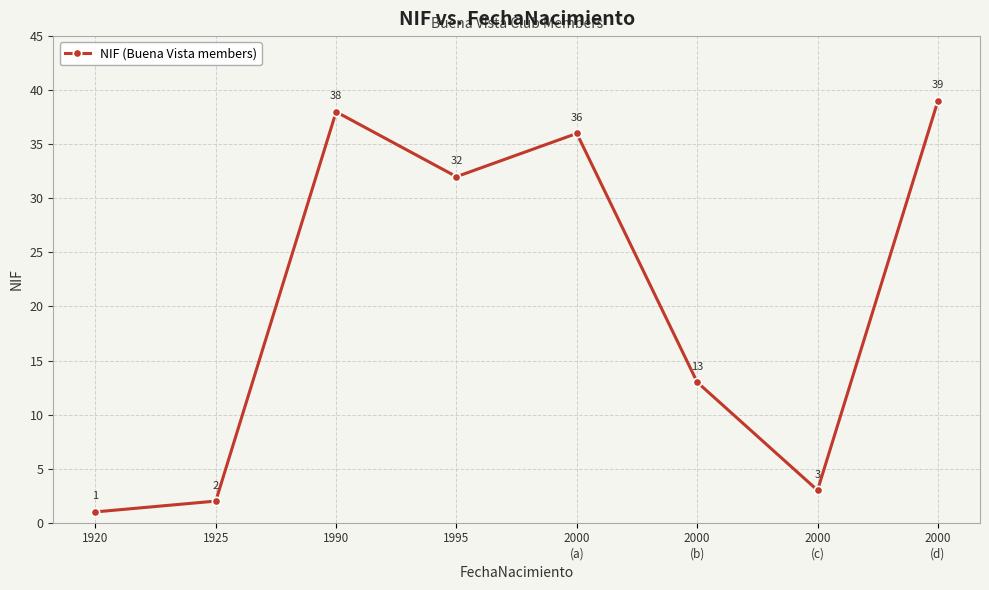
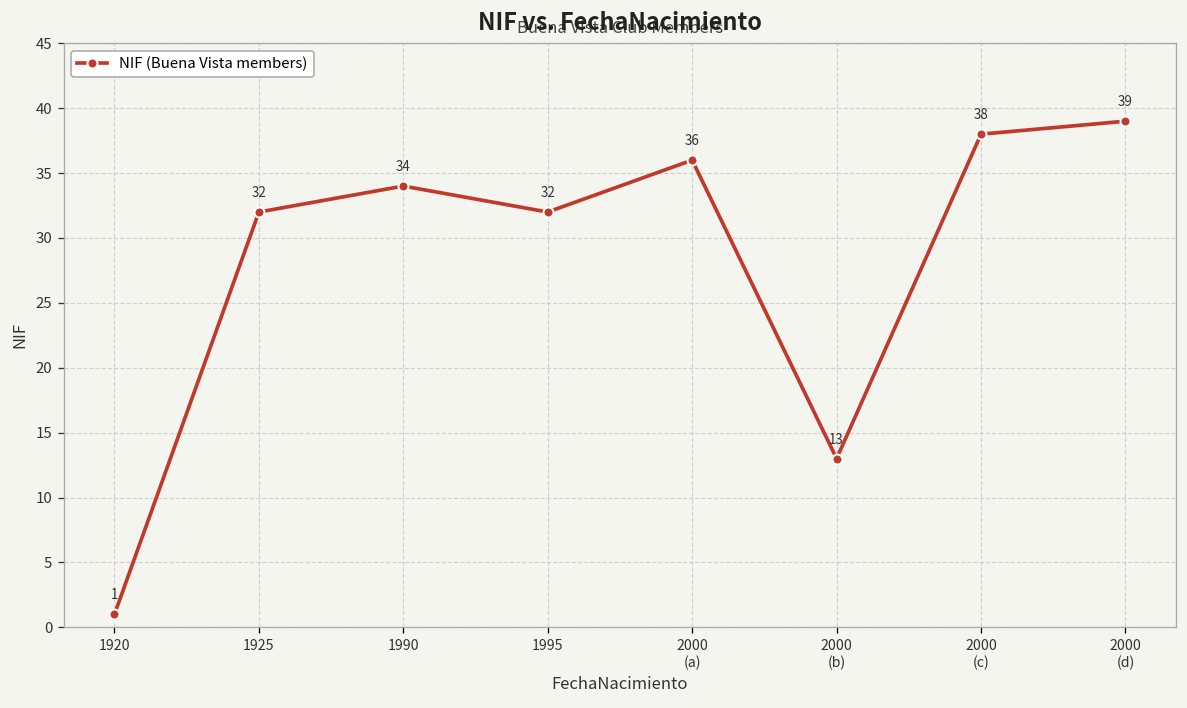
1925: 2 -> 32
1990: 38 -> 34
2000 (c): 3 -> 38
